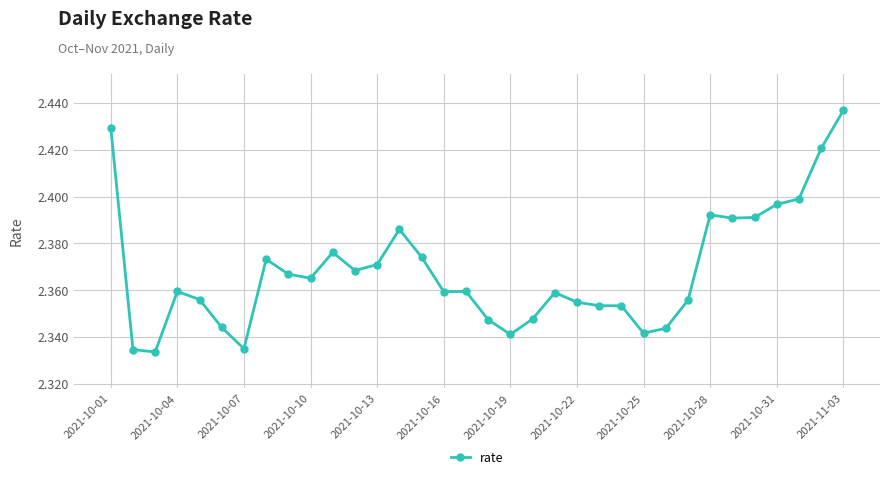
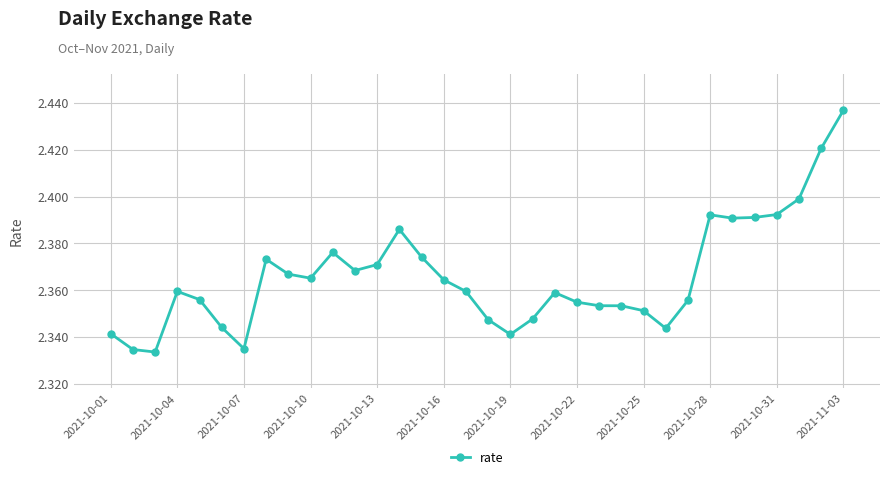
2021-10-01: 2.430 -> 2.341
2021-10-16: 2.359 -> 2.364
2021-10-25: 2.342 -> 2.351
2021-10-31: 2.397 -> 2.392
